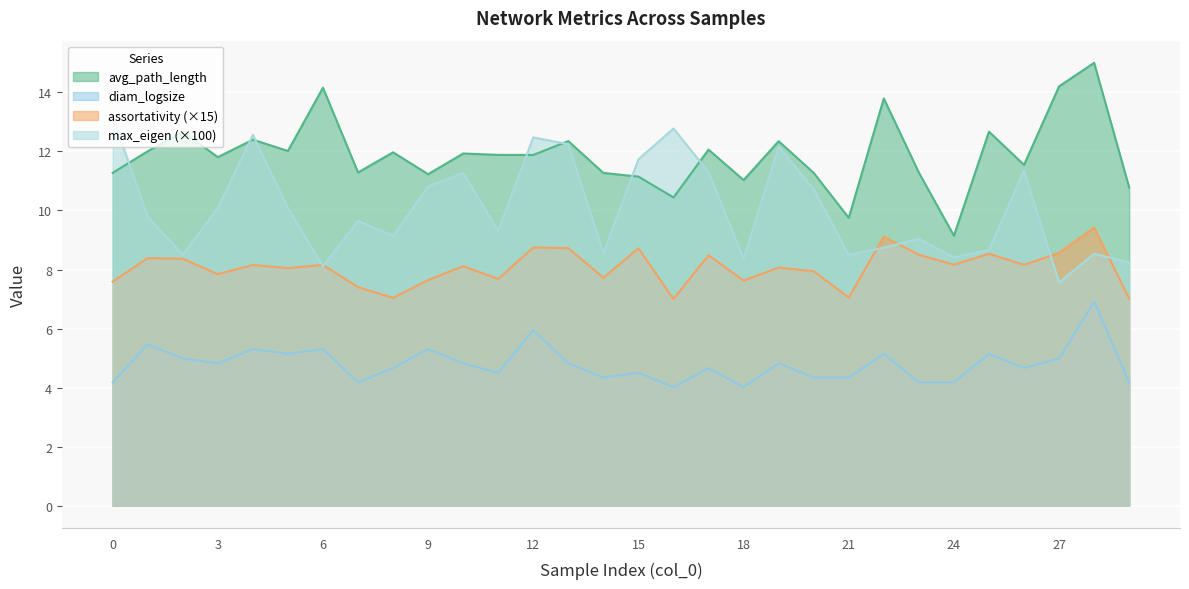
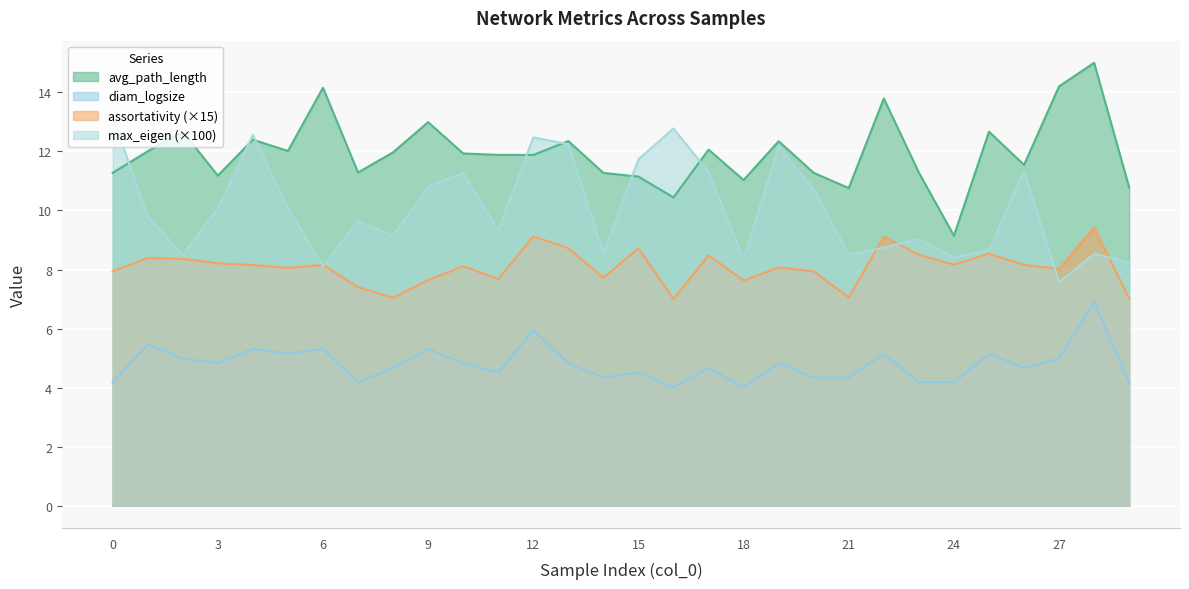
assortativity (×15), 0: 7.6 -> 7.9
avg_path_length, 3: 11.8 -> 11.2
assortativity (×15), 3: 7.8 -> 8.2
avg_path_length, 9: 11.2 -> 13.0
assortativity (×15), 12: 8.7 -> 9.1
avg_path_length, 21: 9.8 -> 10.8
assortativity (×15), 27: 8.6 -> 8.0
